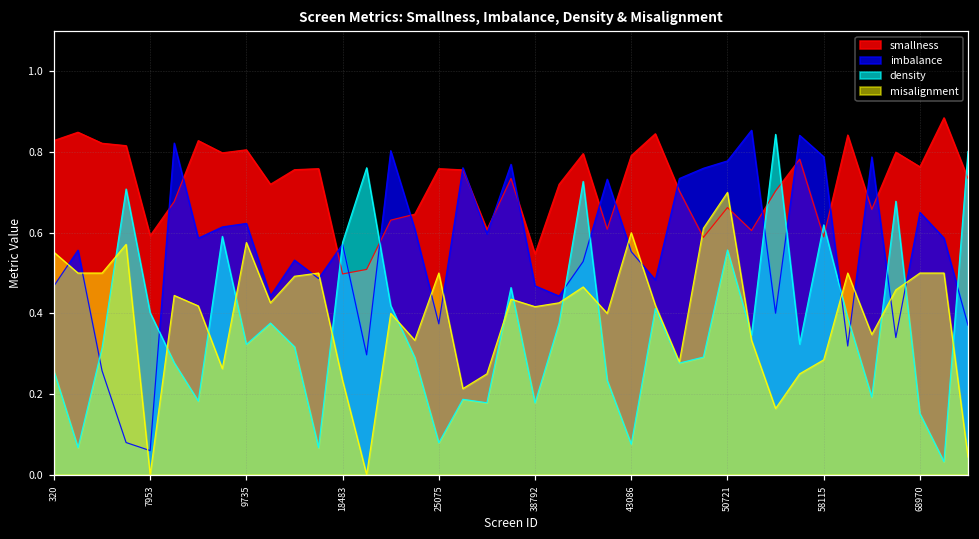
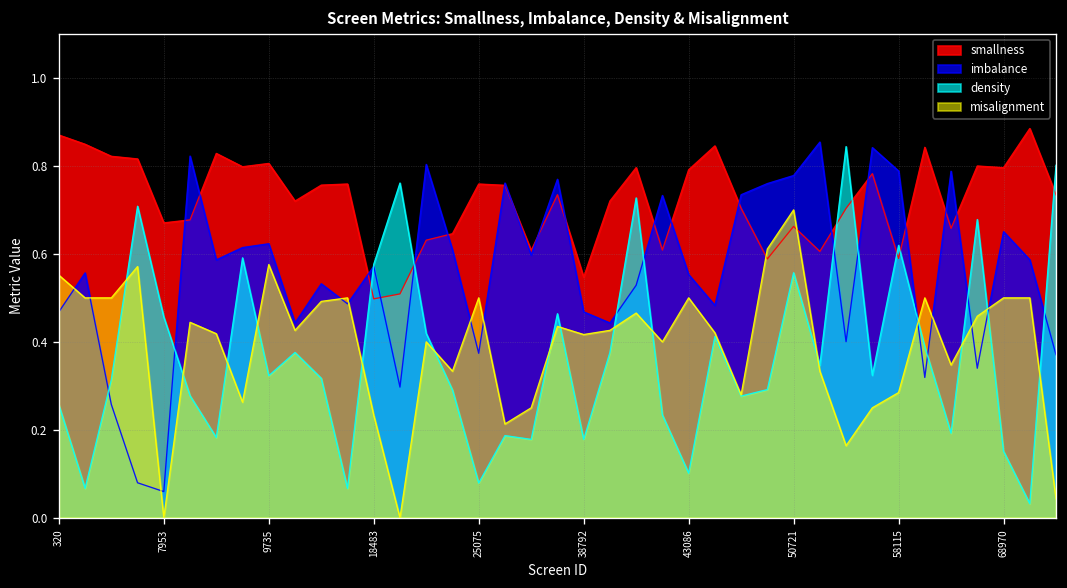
smallness, 320: 0.83 -> 0.87
smallness, 7953: 0.59 -> 0.67
density, 7953: 0.40 -> 0.46
density, 43086: 0.08 -> 0.10
misalignment, 43086: 0.6 -> 0.5
smallness, 68970: 0.76 -> 0.80
